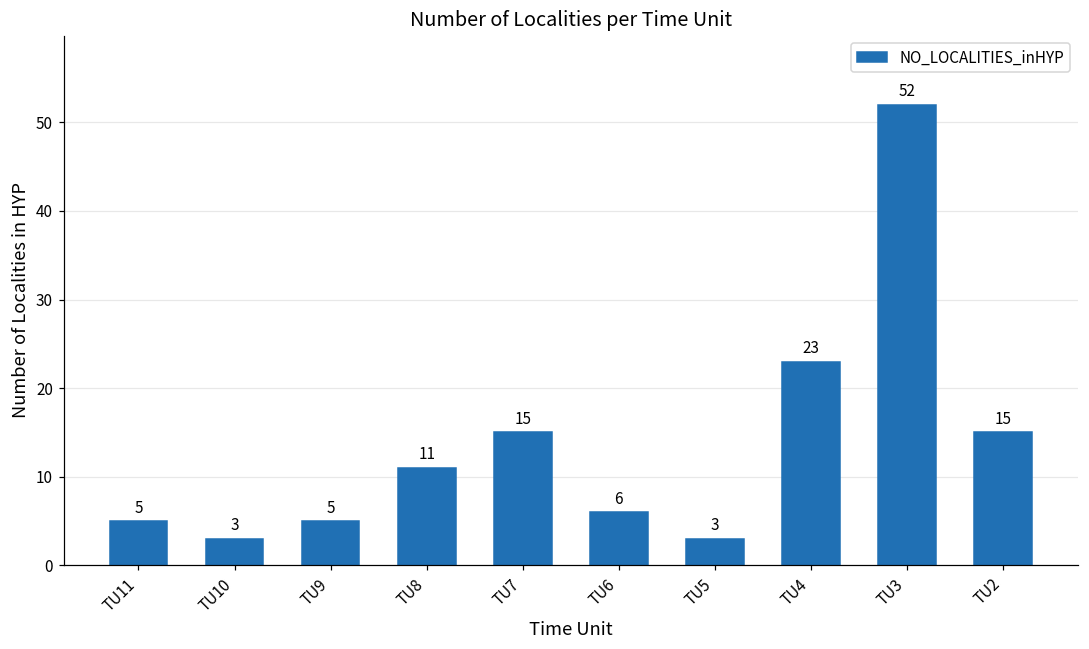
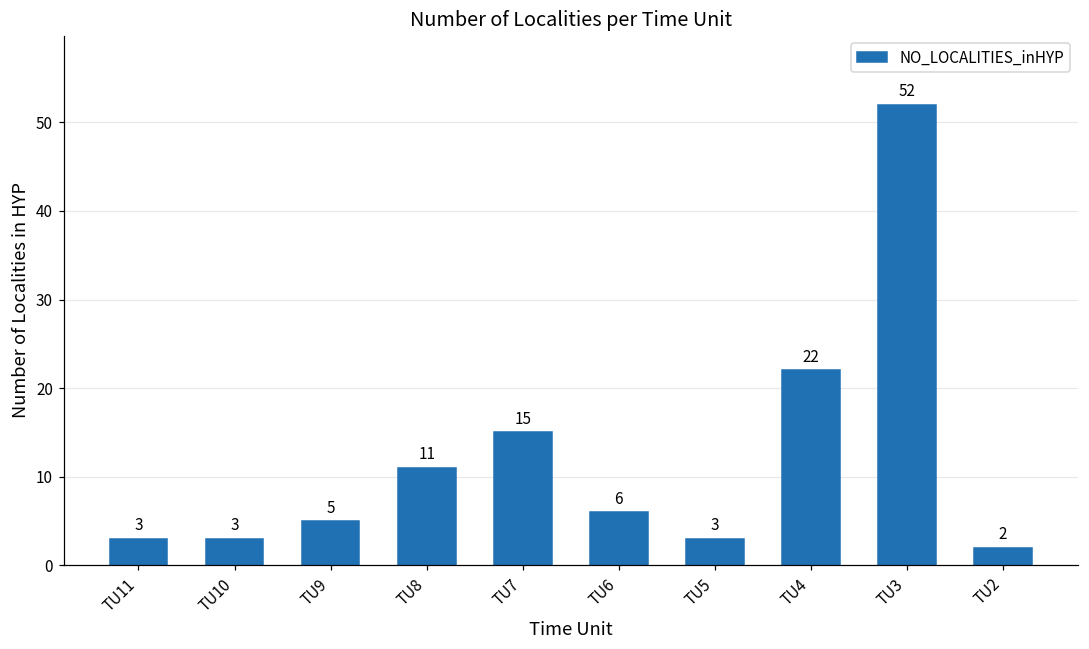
TU11: 5 -> 3
TU4: 23 -> 22
TU2: 15 -> 2
